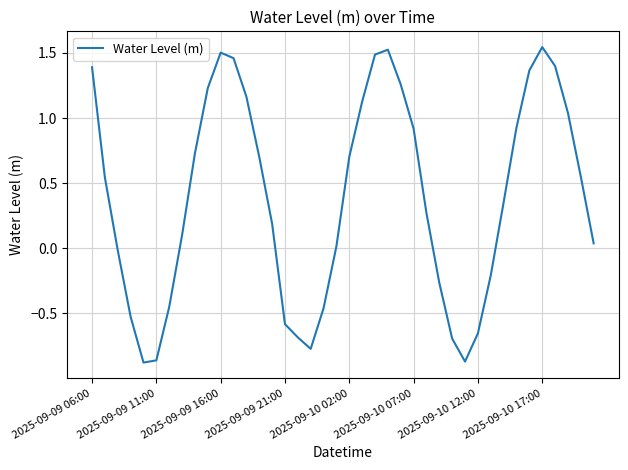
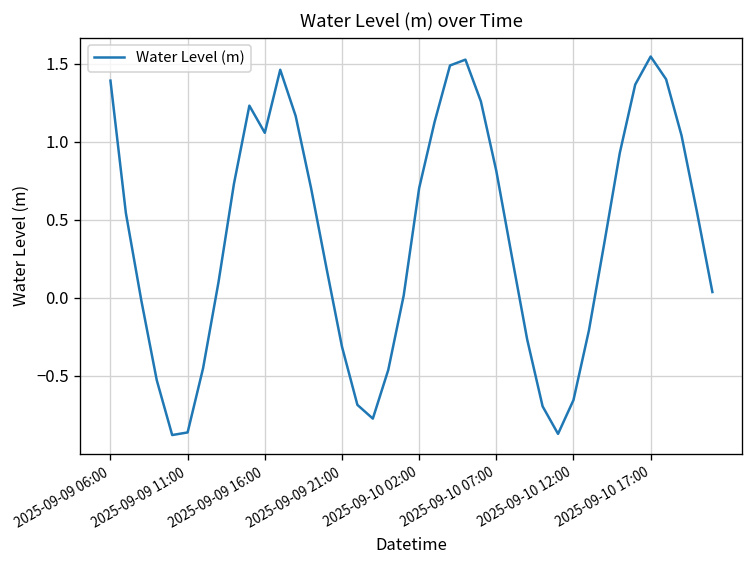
2025-09-09 16:00: 1.50 -> 1.06
2025-09-09 21:00: -0.58 -> -0.31
2025-09-10 07:00: 0.92 -> 0.81
